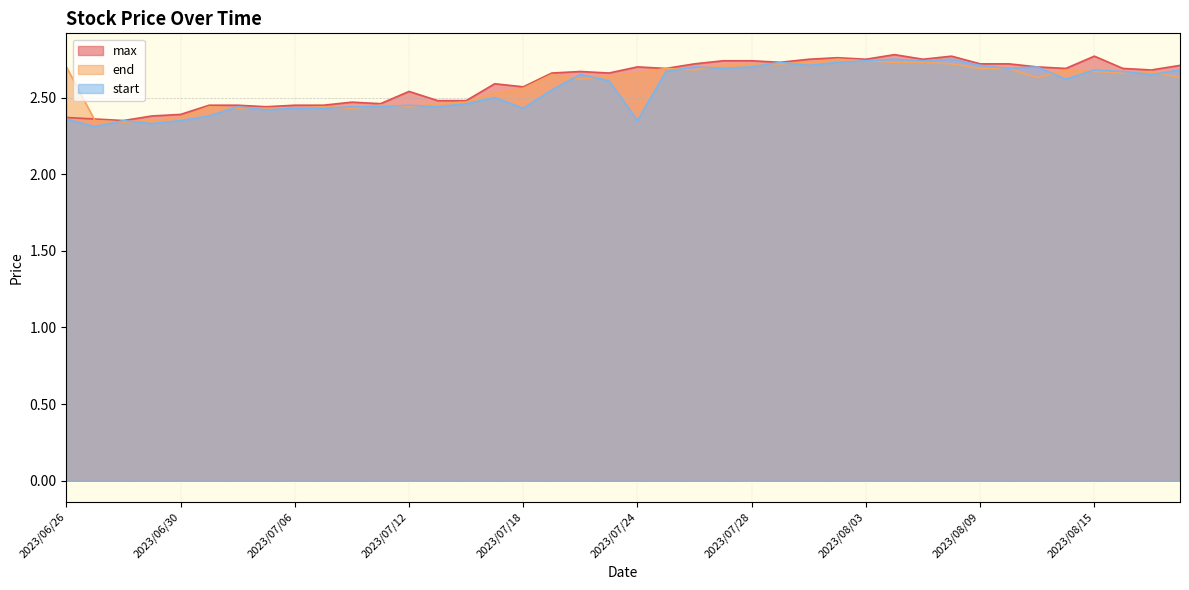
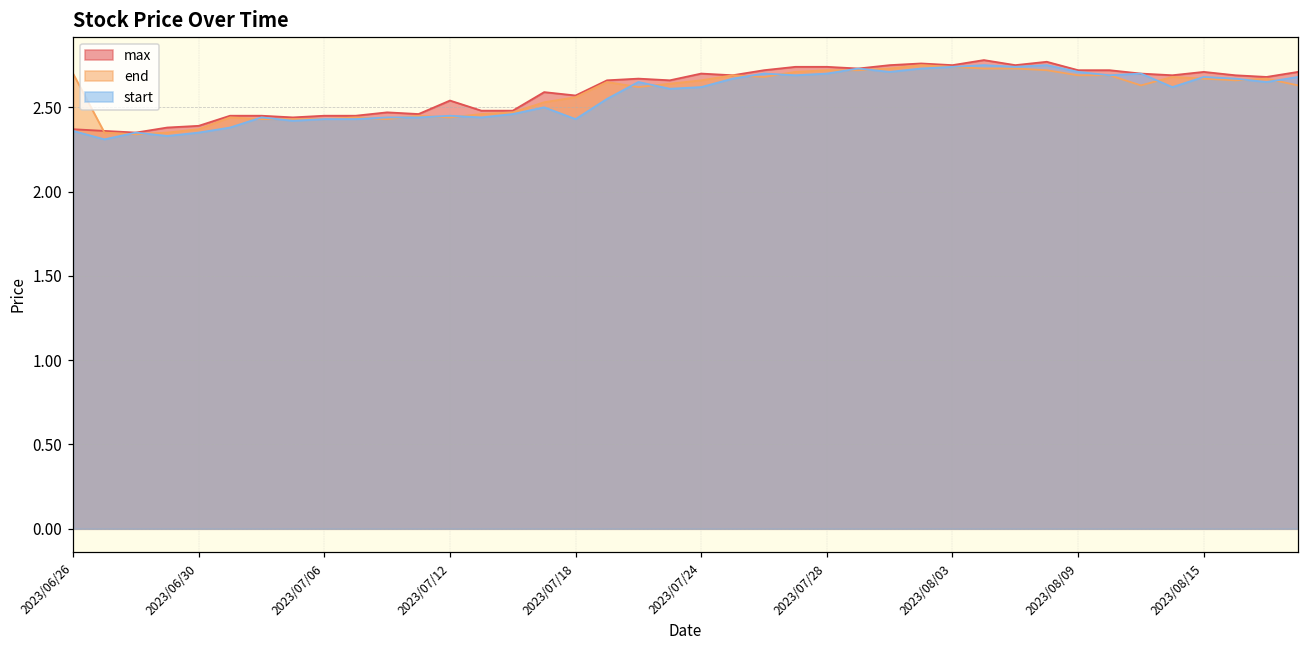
start, 2023/07/24: 2.35 -> 2.62
max, 2023/08/15: 2.77 -> 2.71
